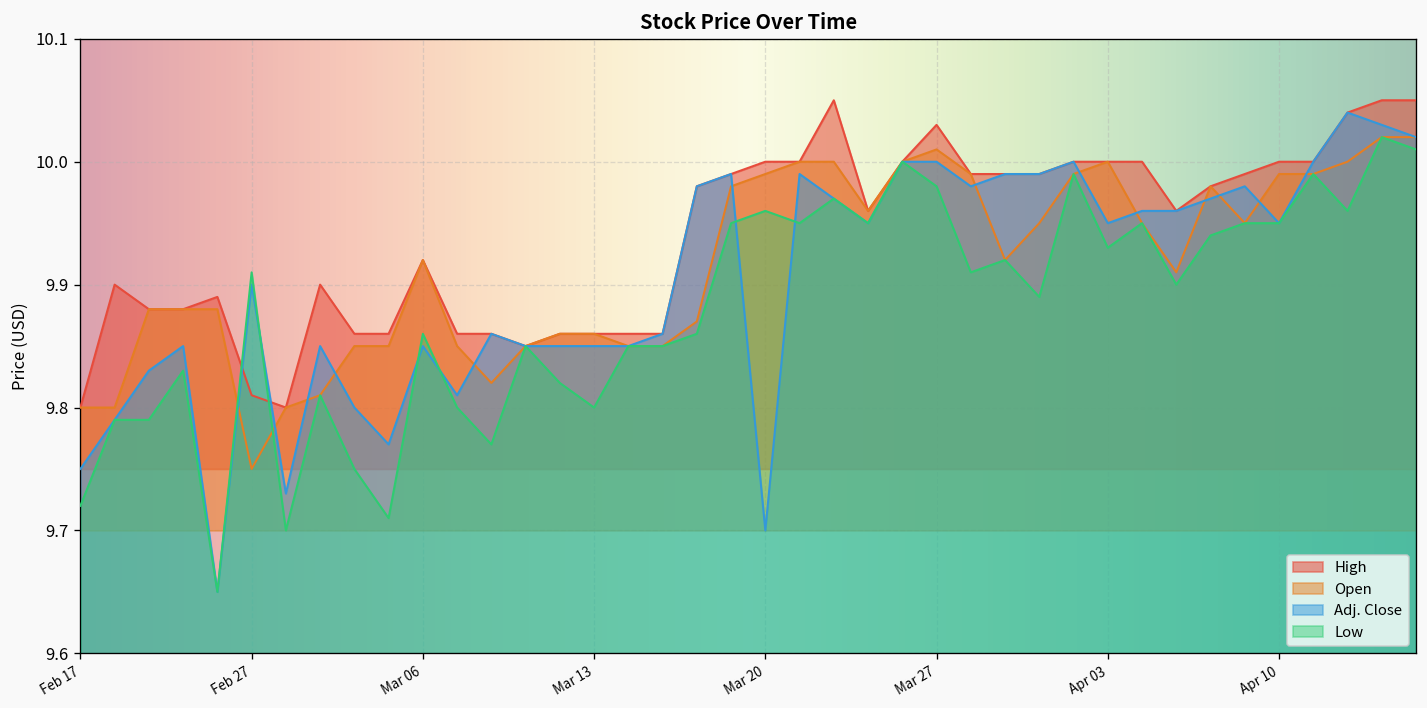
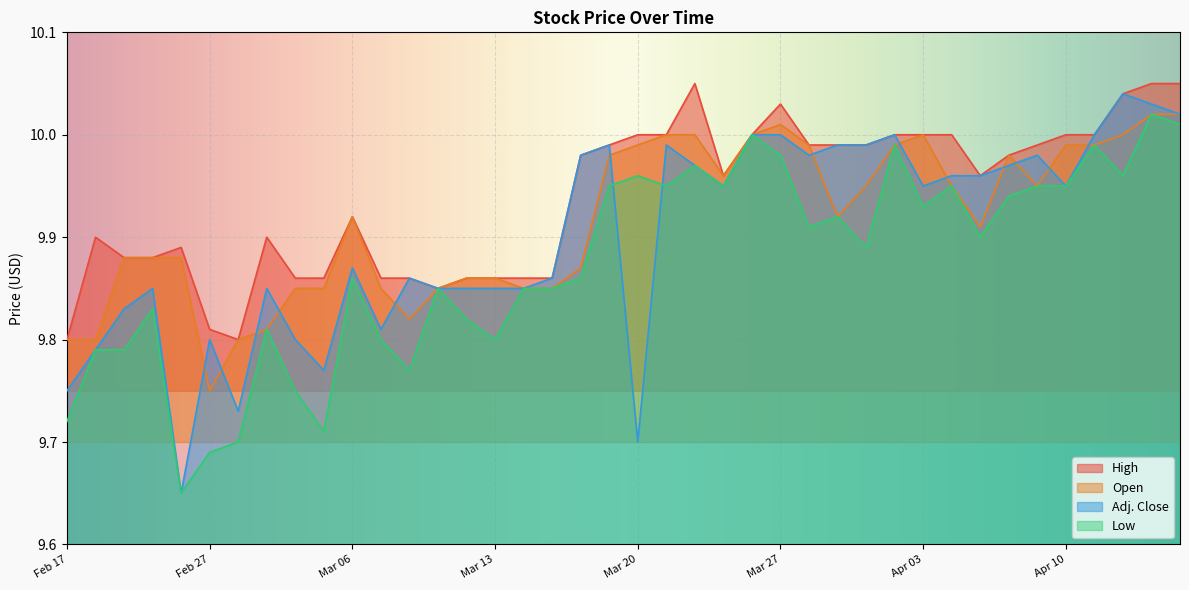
Adj. Close, Feb 27: 9.9 -> 9.8
Low, Feb 27: 9.91 -> 9.69
Adj. Close, Mar 06: 9.85 -> 9.87
